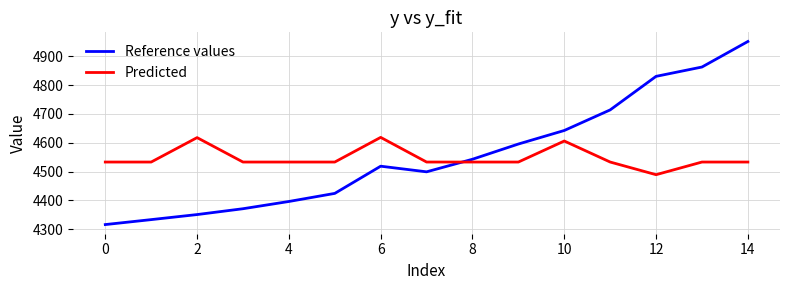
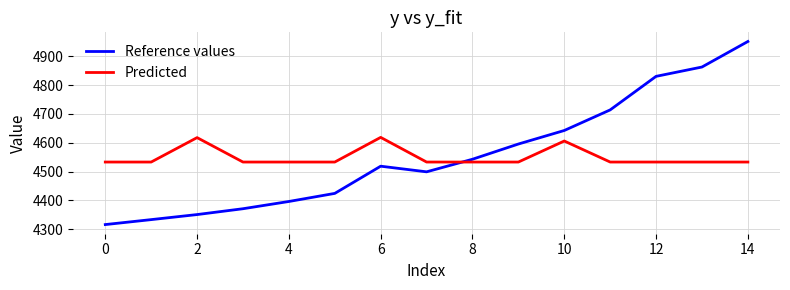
Predicted, 12: 4490 -> 4530
